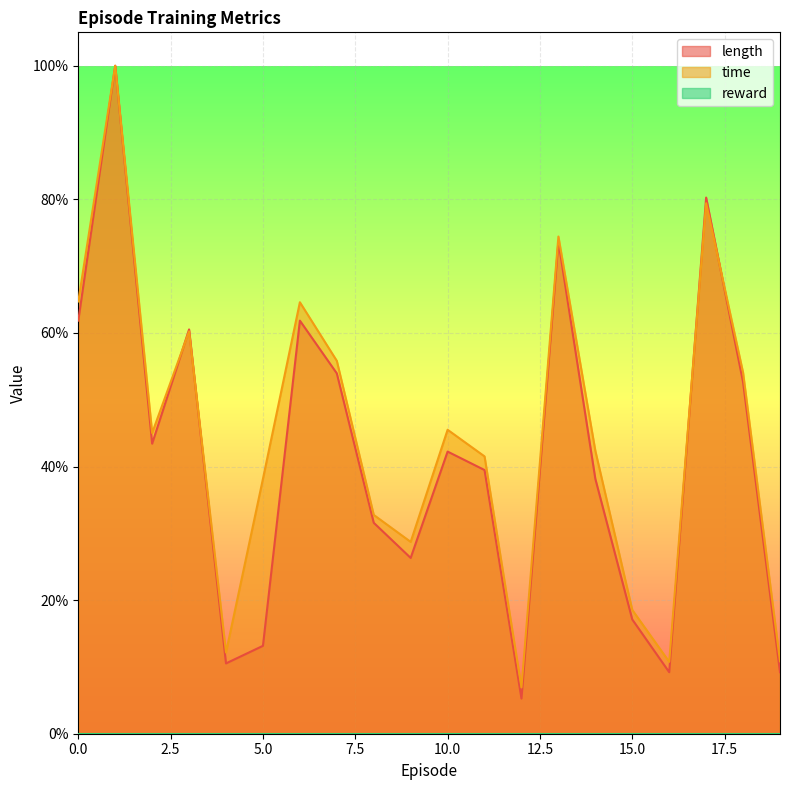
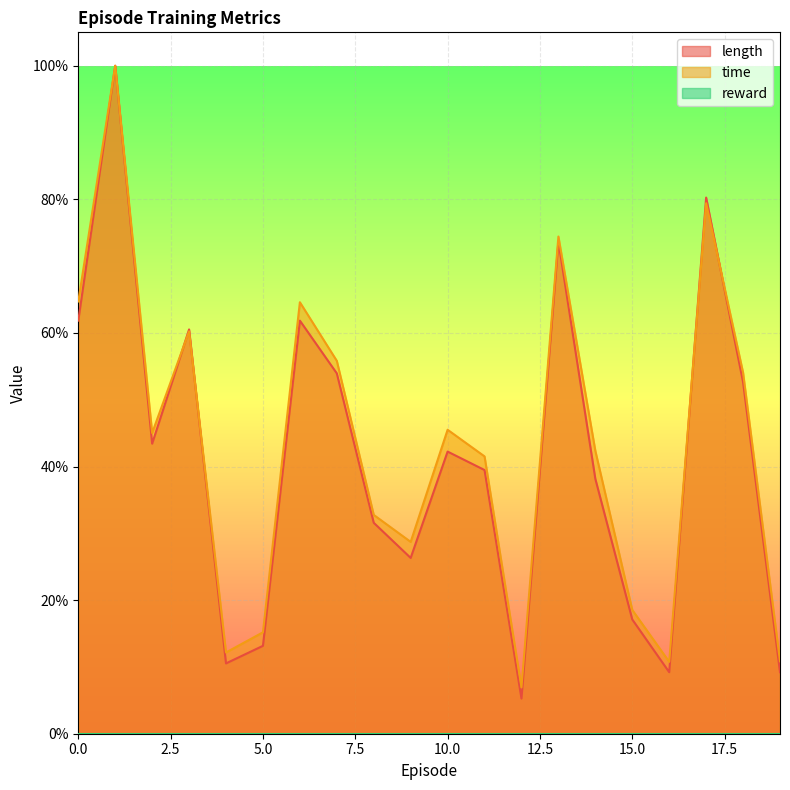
time, 5.0: 38% -> 15%
